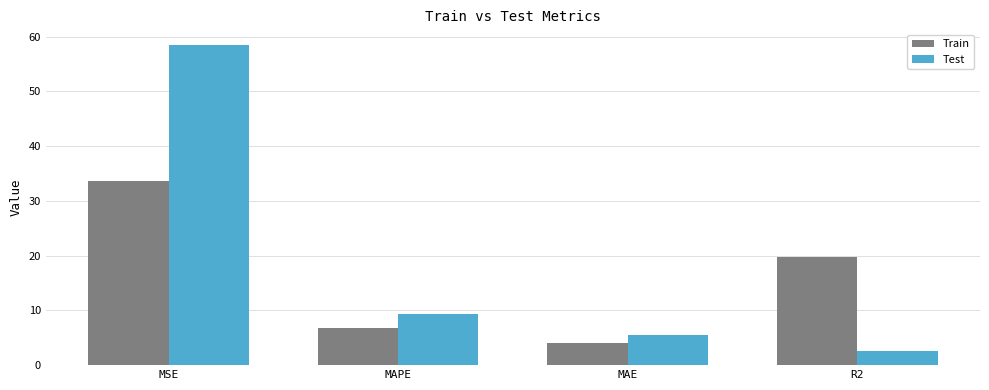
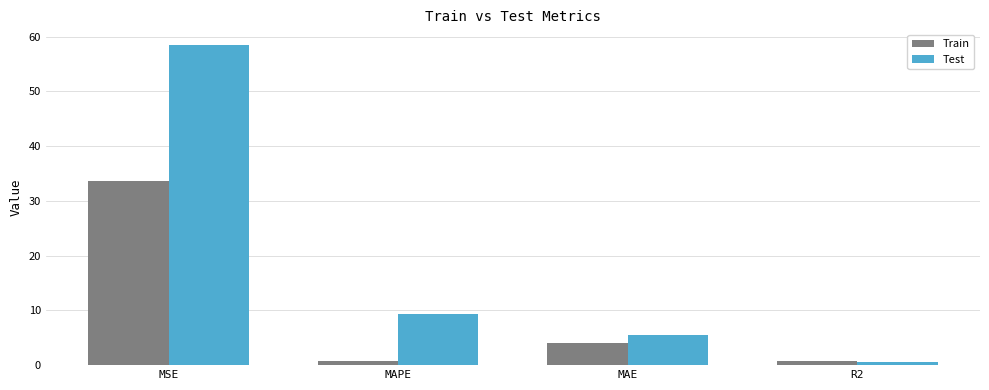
Train, MAPE: 7 -> 1
Train, R2: 20 -> 1
Test, R2: 3 -> 1
